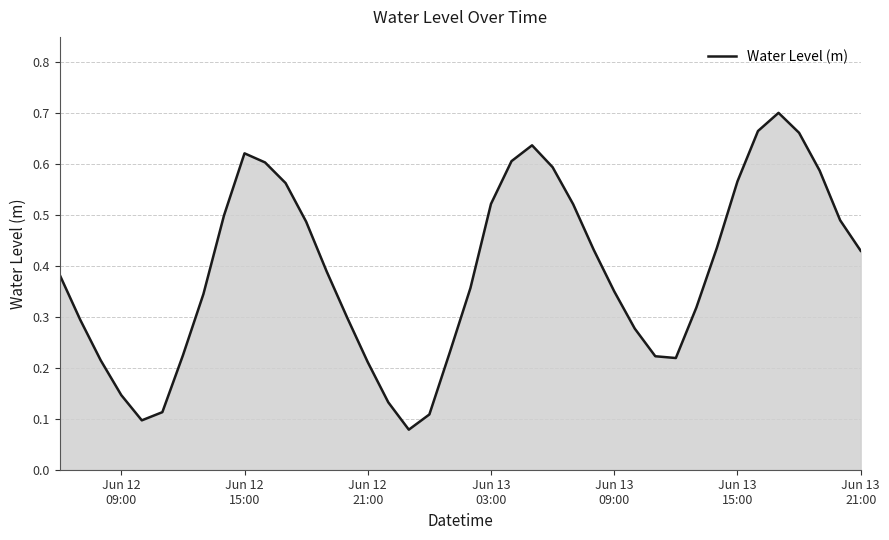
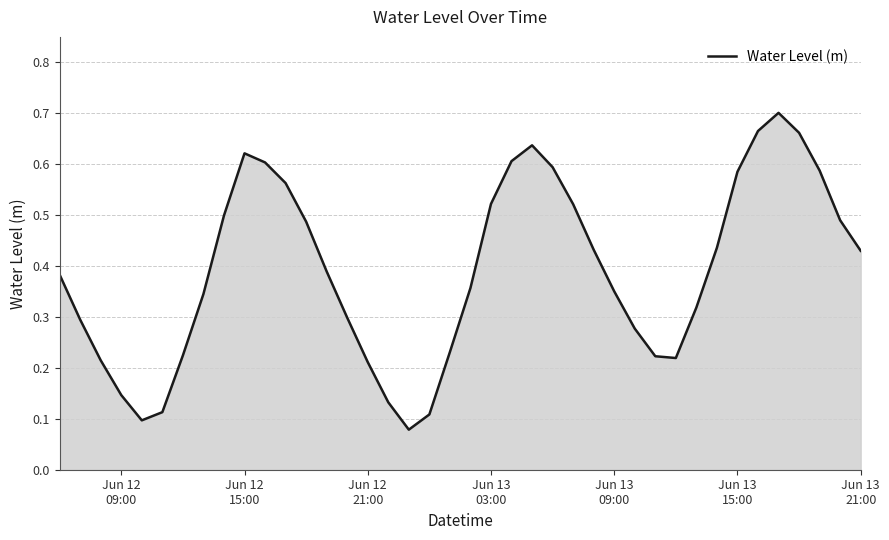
Jun 13 15:00: 0.57 -> 0.59
